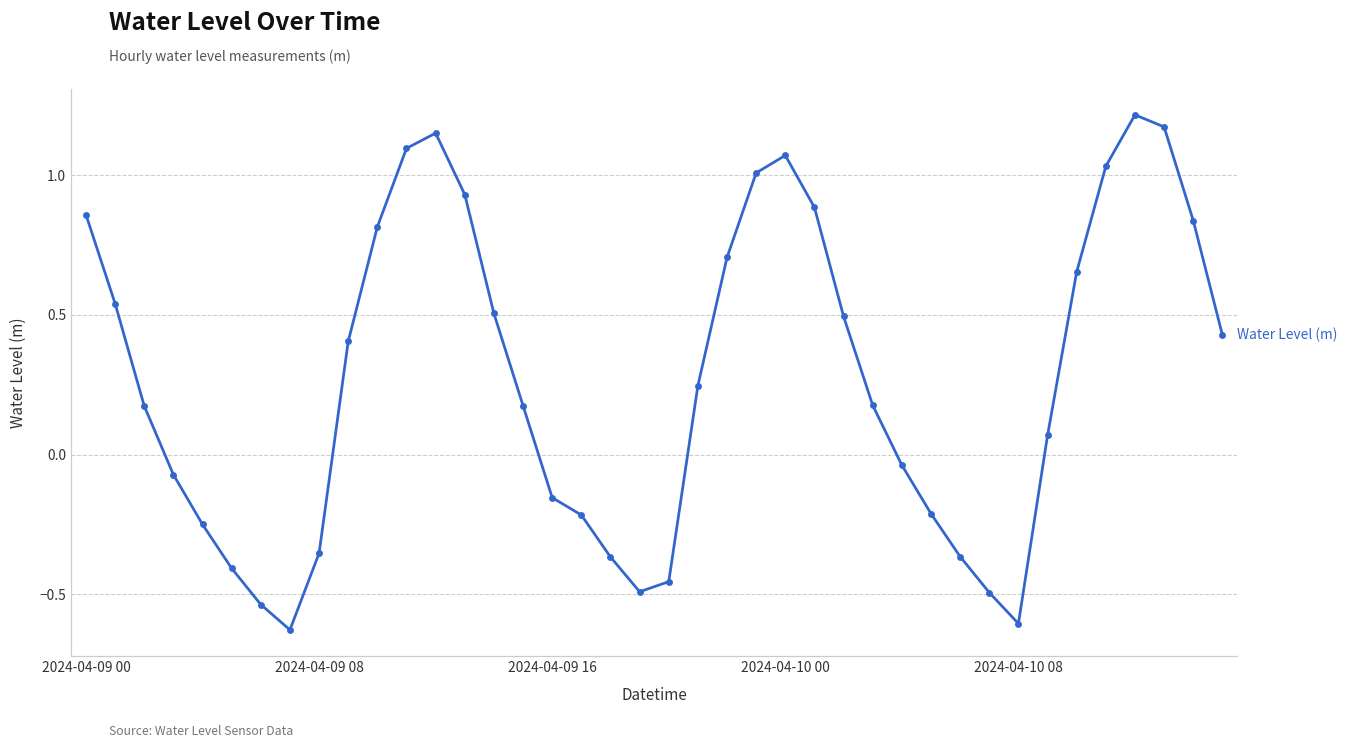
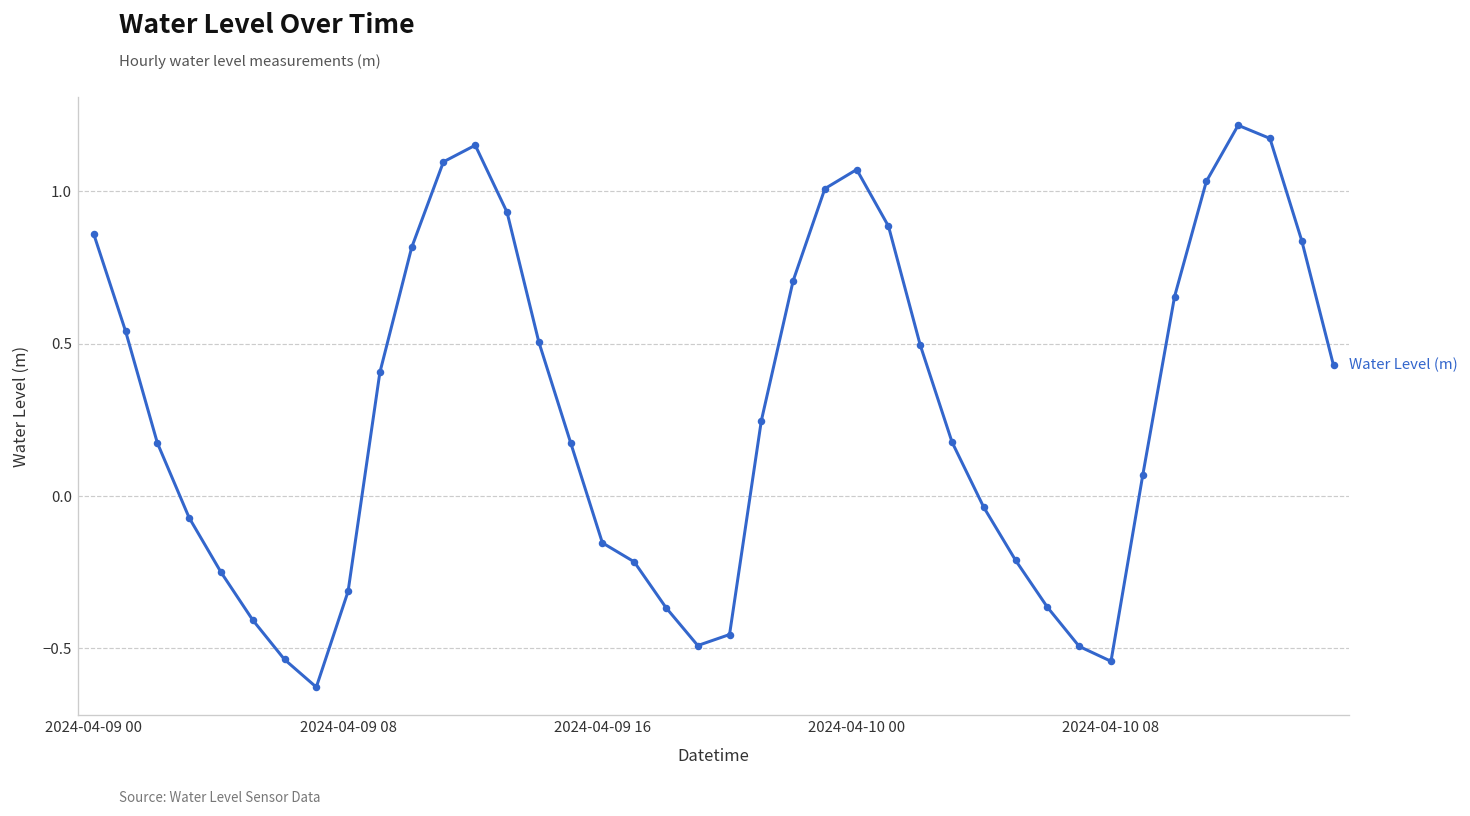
2024-04-09 08: -0.35 -> -0.31
2024-04-10 08: -0.60 -> -0.54
